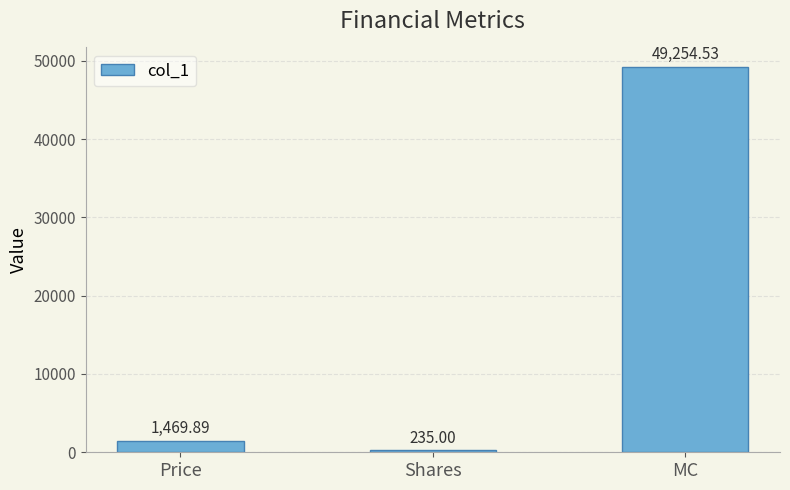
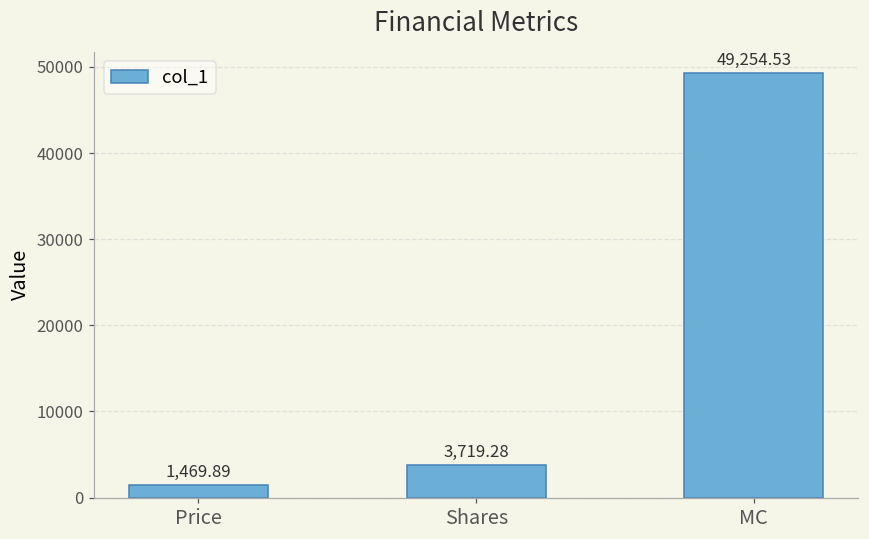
Shares: 235.00 -> 3,719.28
